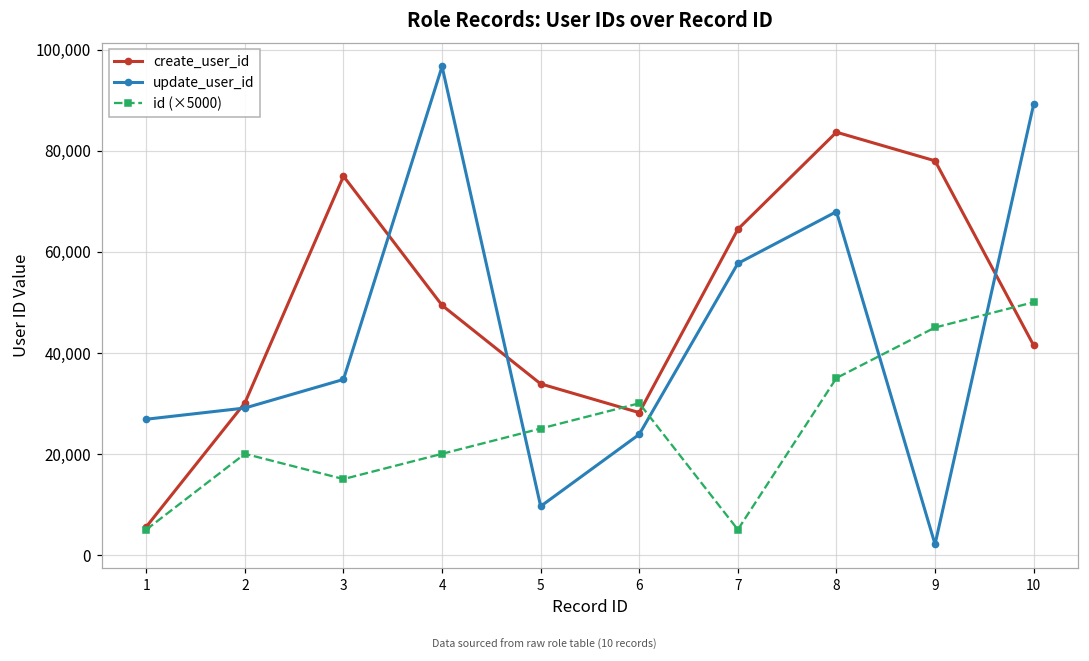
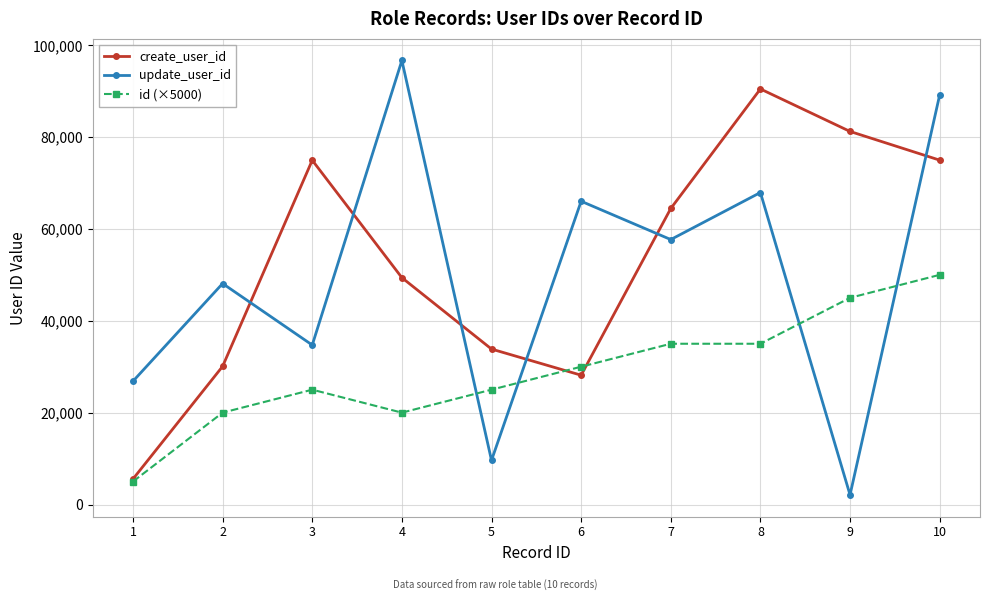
update_user_id, 2: 29,000 -> 48,000
id (×5000), 3: 15,000 -> 25,000
update_user_id, 6: 24,000 -> 66,000
id (×5000), 7: 5,000 -> 35,000
create_user_id, 8: 84,000 -> 90,000
create_user_id, 9: 78,000 -> 81,000
create_user_id, 10: 41,000 -> 75,000
